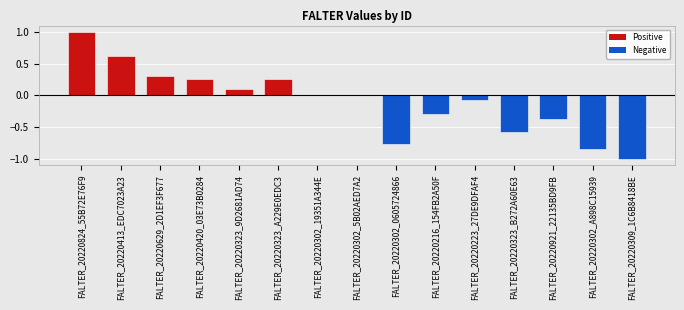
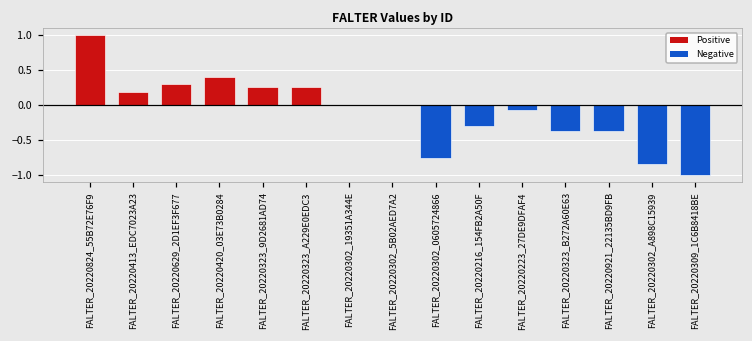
FALTER_20220413_EDC7023A23: 0.6 -> 0.2
FALTER_20220420_03E73B0284: 0.3 -> 0.4
FALTER_20220323_9D2681AD74: 0.1 -> 0.3
FALTER_20220323_B272A60E63: -0.6 -> -0.4
